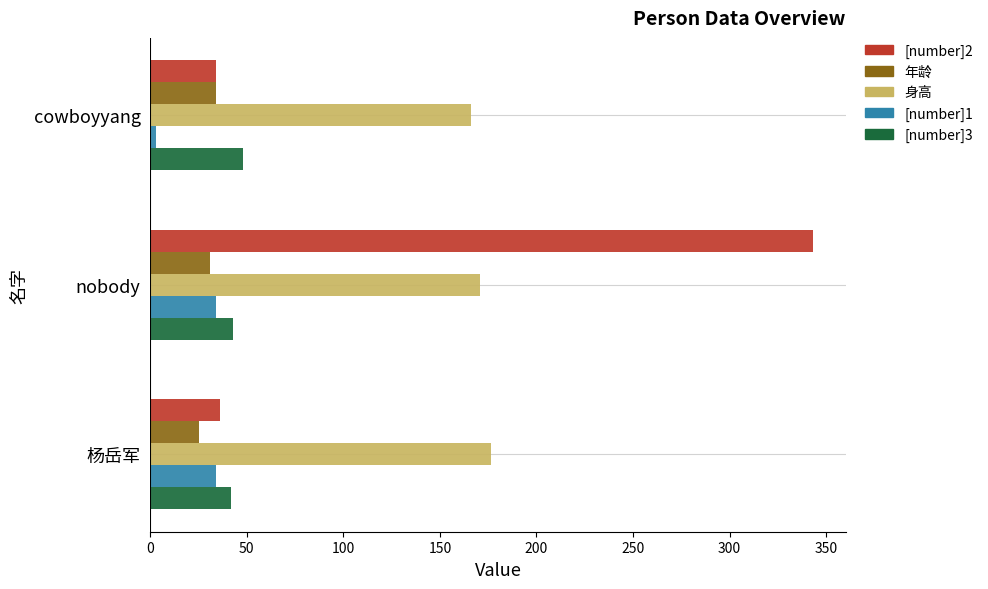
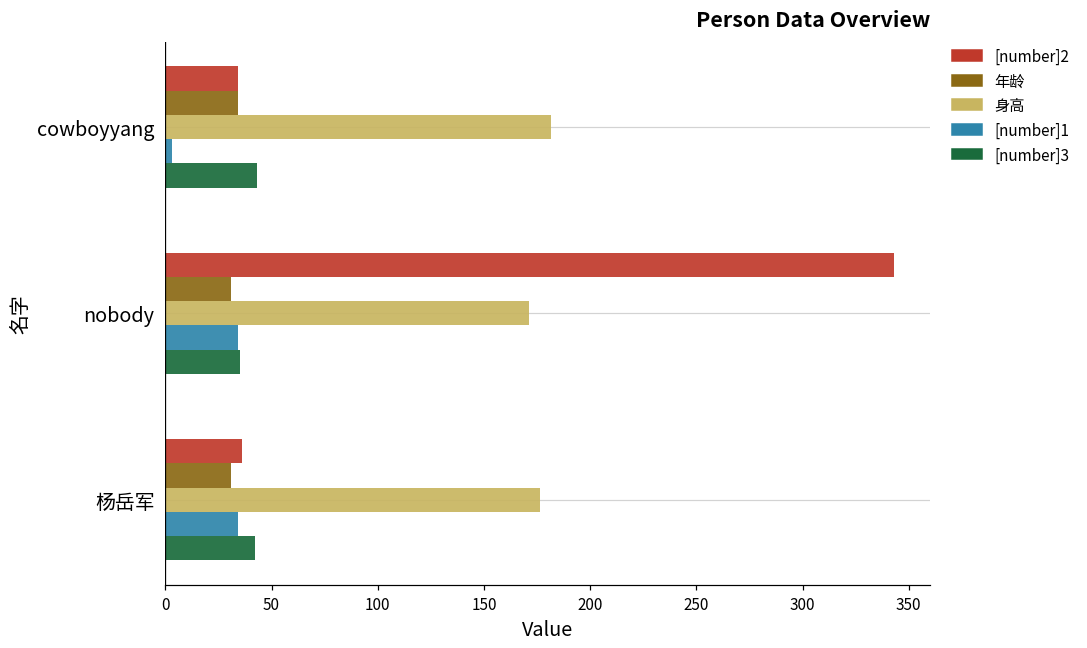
身高, cowboyyang: 166 -> 182
[number]3, cowboyyang: 48 -> 43
[number]3, nobody: 43 -> 35
年龄, 杨岳军: 25 -> 31
